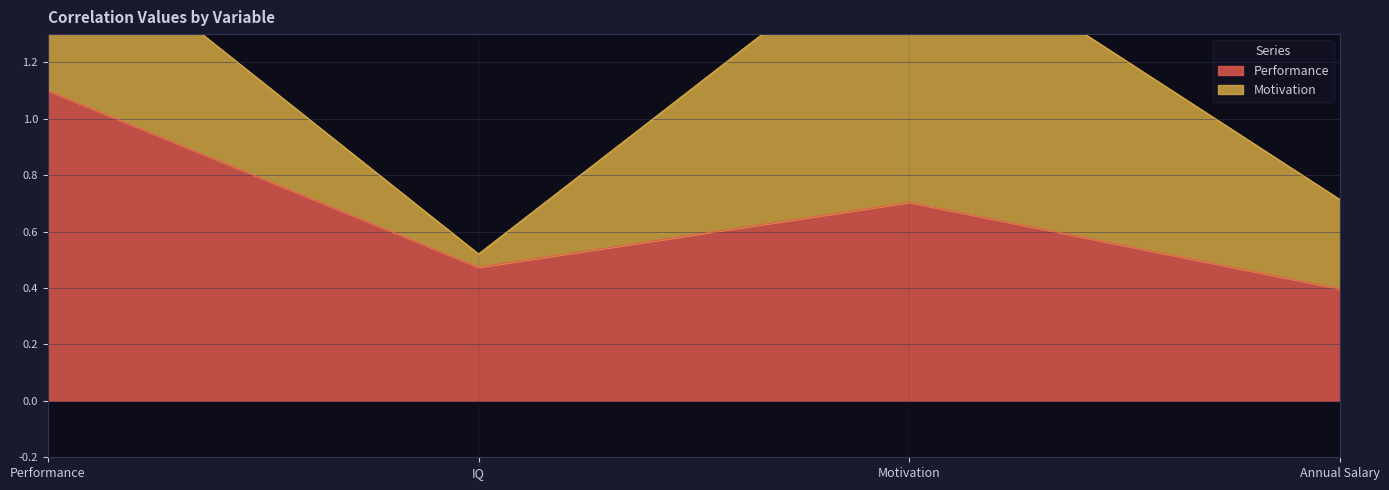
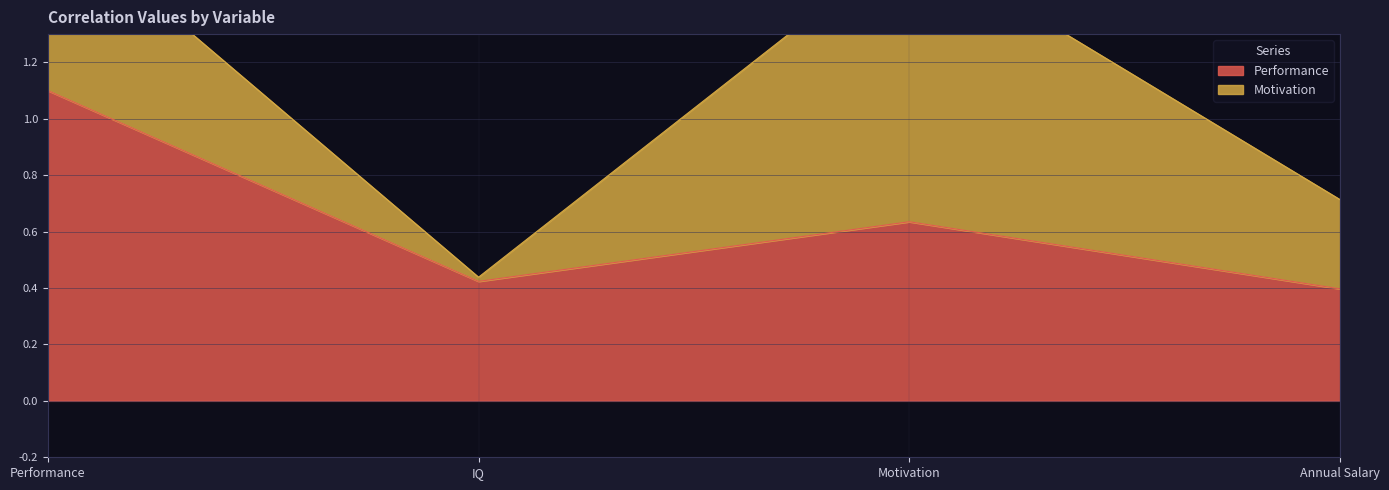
Performance, IQ: 0.47 -> 0.42
Motivation, IQ: 0.05 -> 0.01
Performance, Motivation: 0.70 -> 0.63
